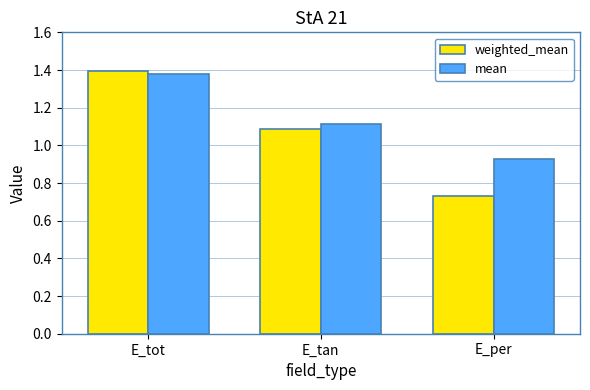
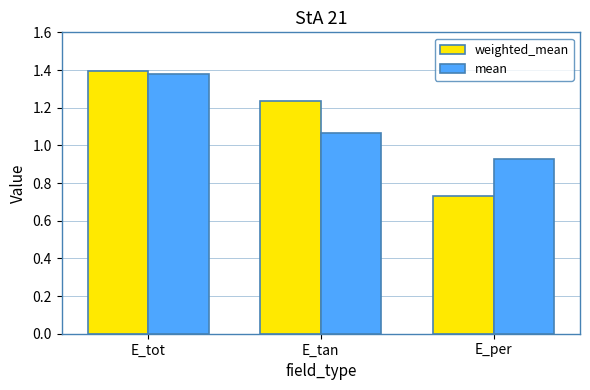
weighted_mean, E_tan: 1.09 -> 1.24
mean, E_tan: 1.11 -> 1.06
